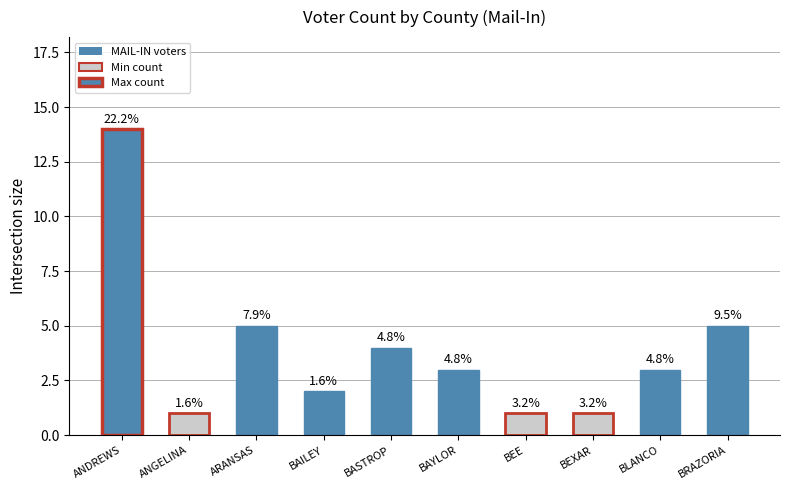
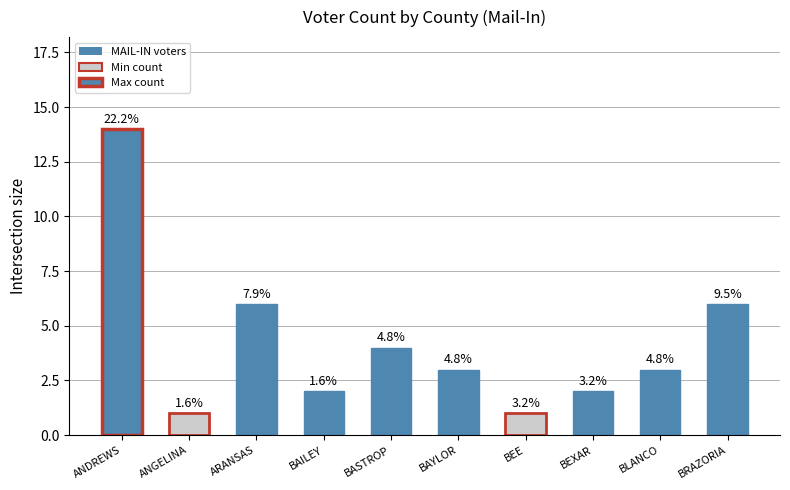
ARANSAS: 5 -> 6
BEXAR: 1 -> 2
BRAZORIA: 5 -> 6
